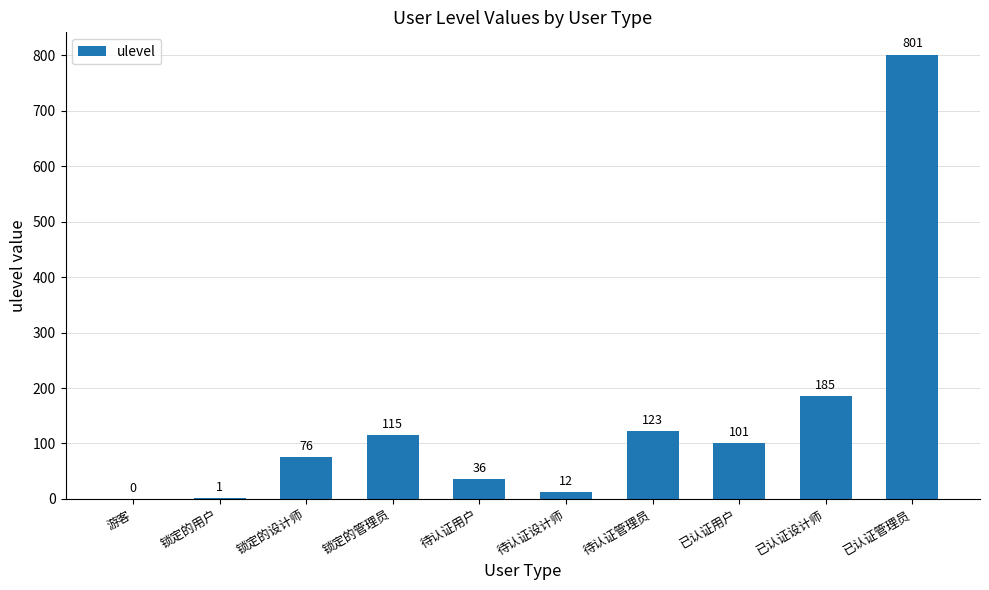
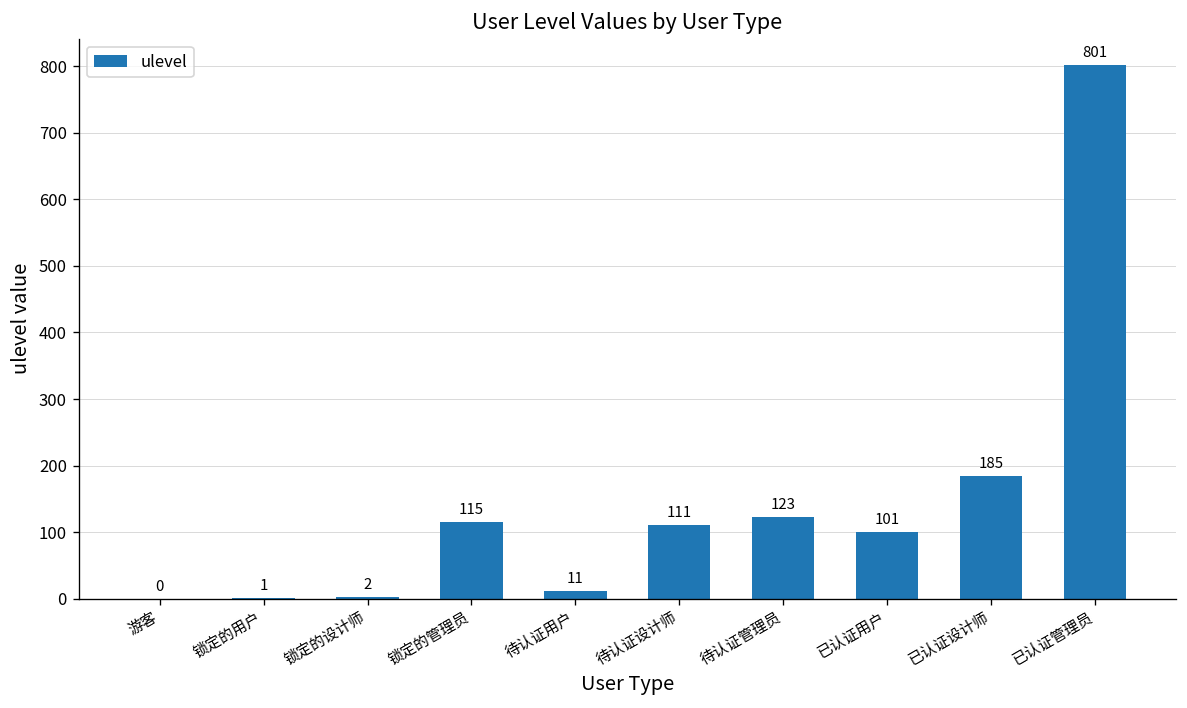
锁定的设计师: 76 -> 2
待认证用户: 36 -> 11
待认证设计师: 12 -> 111
